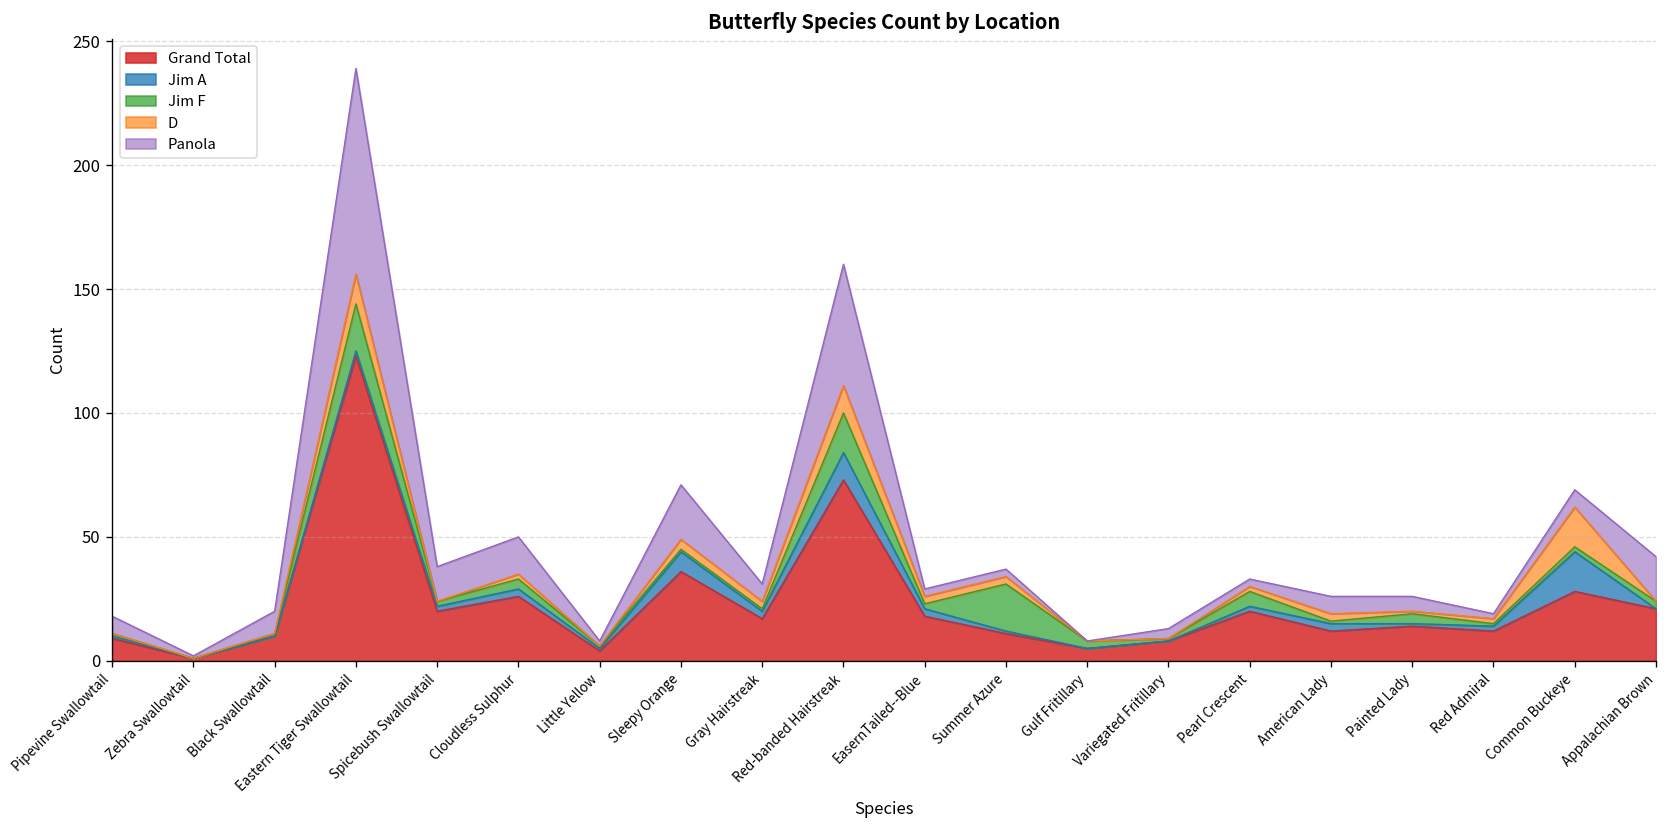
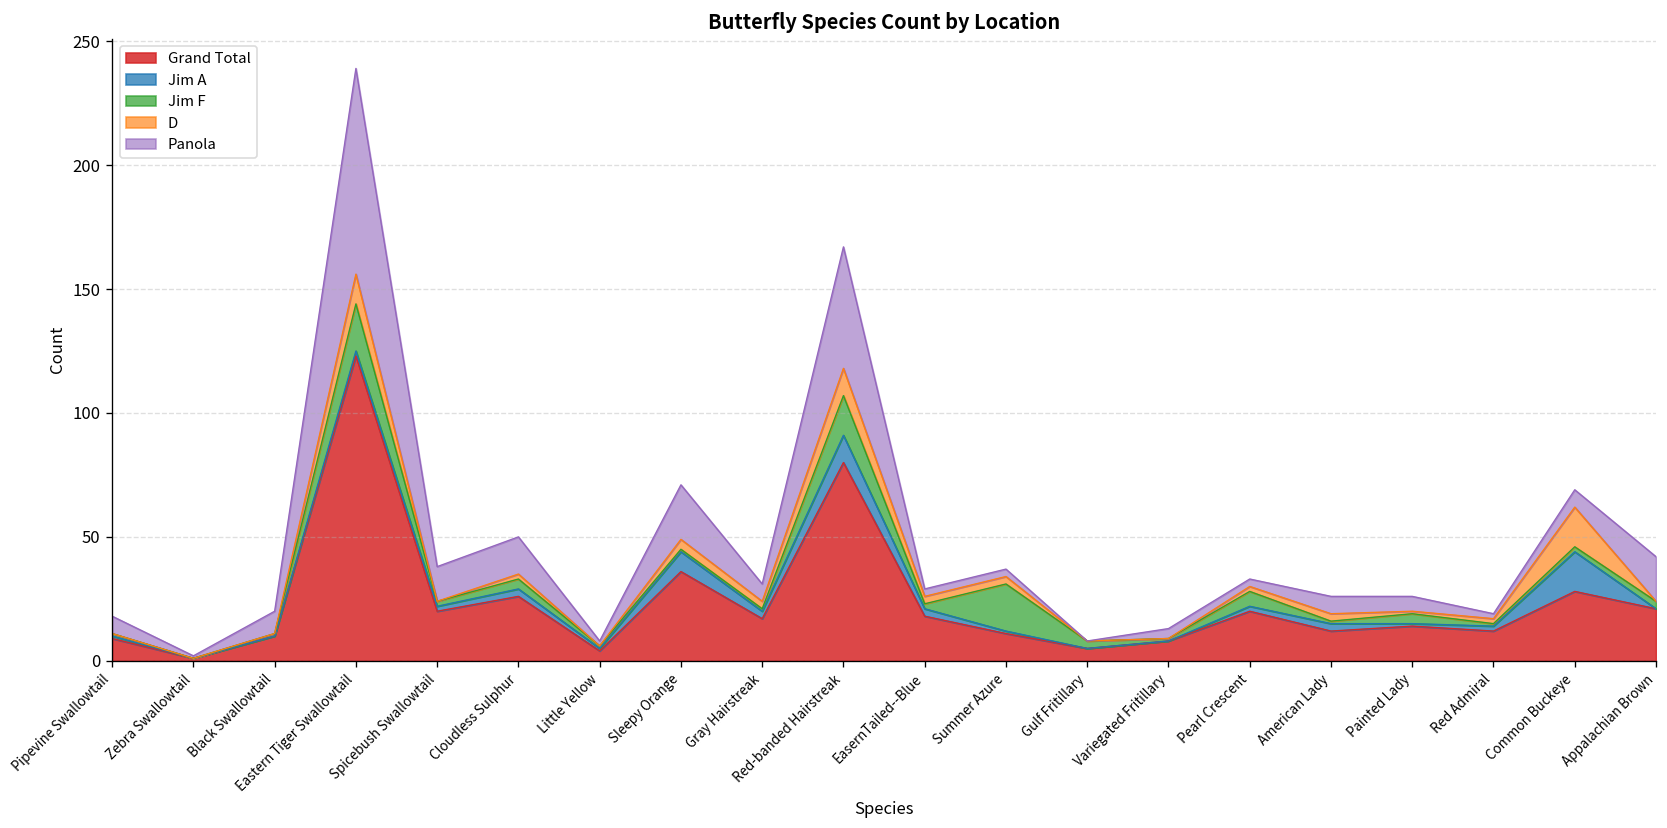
Grand Total, Red-banded Hairstreak: 73 -> 80
